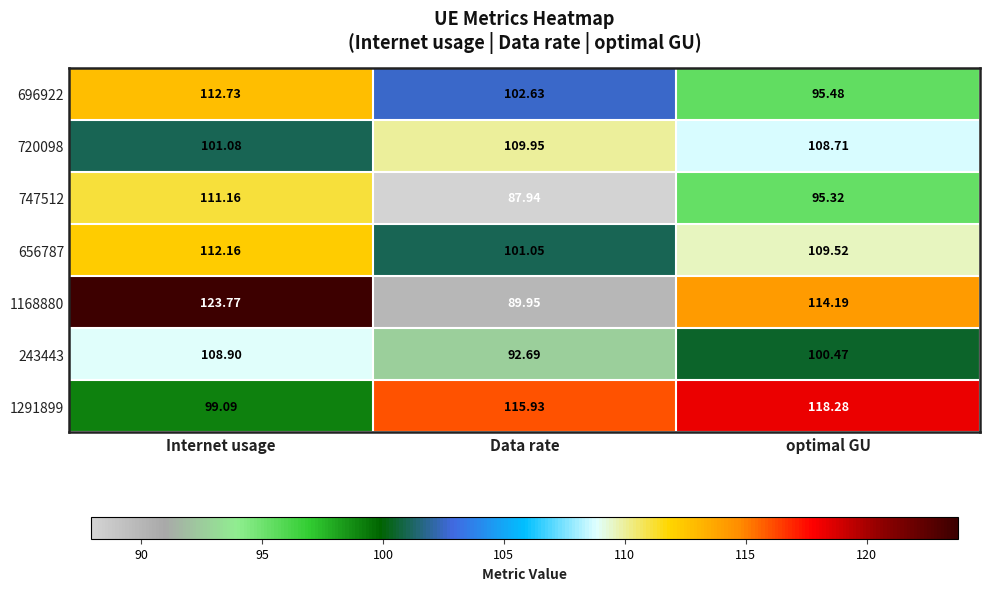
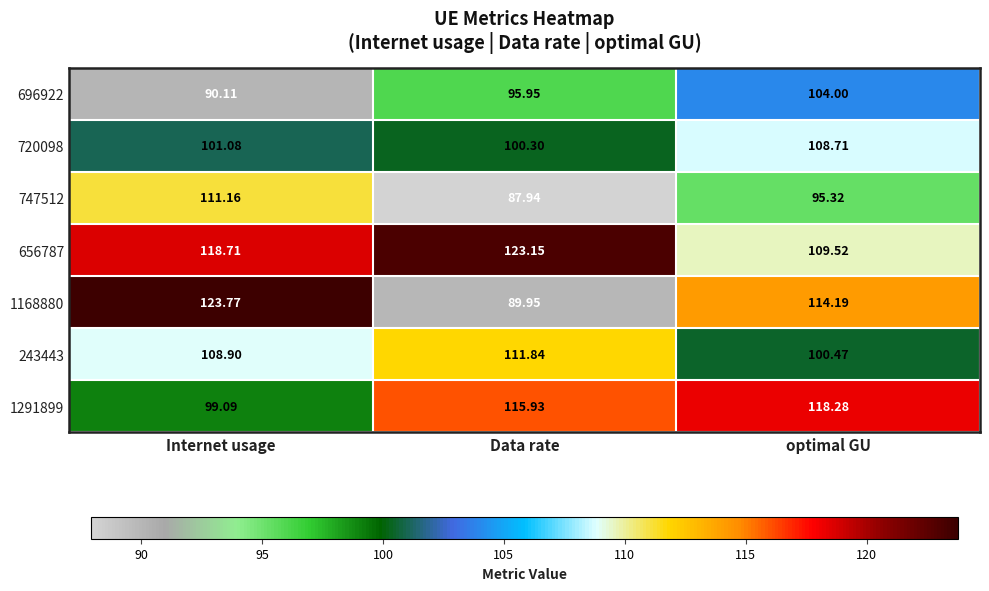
696922, Internet usage: 112.73 -> 90.11
696922, Data rate: 102.63 -> 95.95
696922, optimal GU: 95.48 -> 104.00
720098, Data rate: 109.95 -> 100.30
656787, Internet usage: 112.16 -> 118.71
656787, Data rate: 101.05 -> 123.15
243443, Data rate: 92.69 -> 111.84
